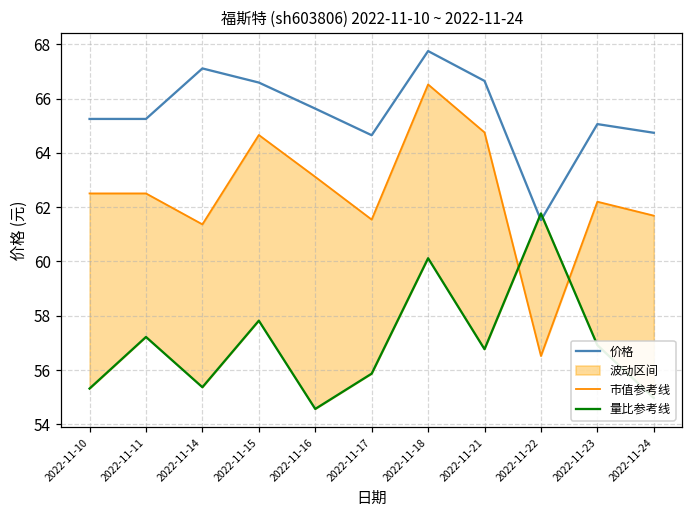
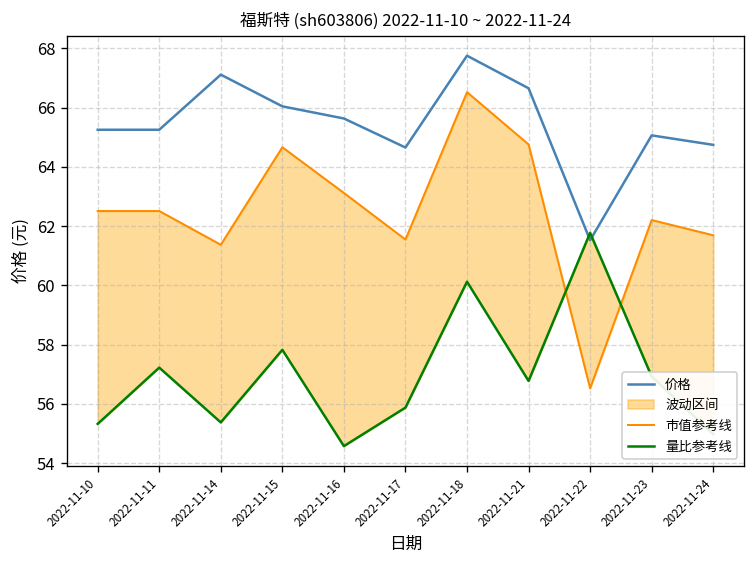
价格, 2022-11-15: 66.6 -> 66.0
